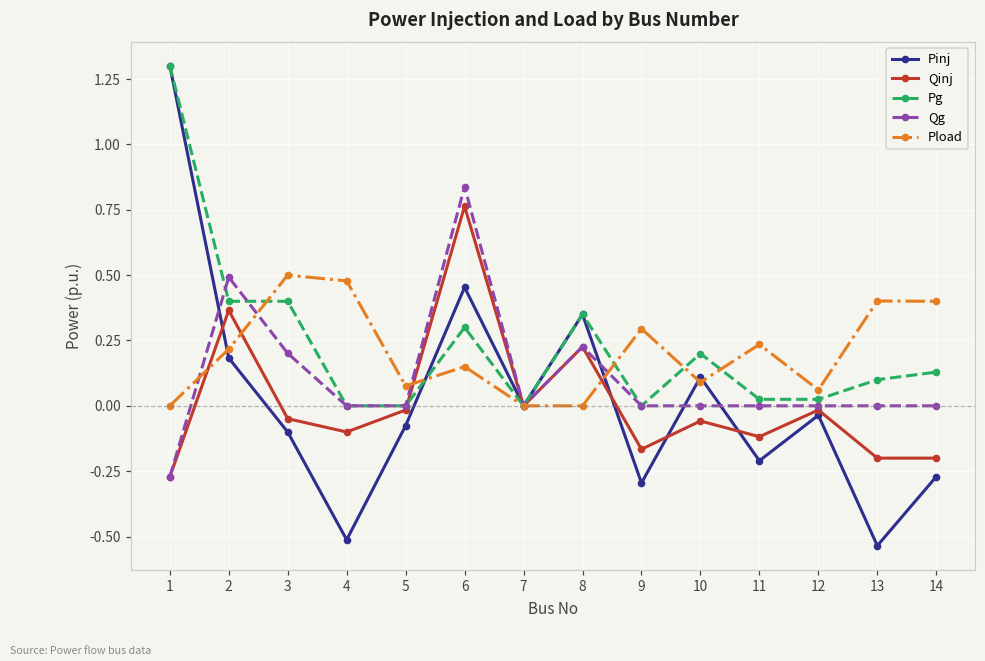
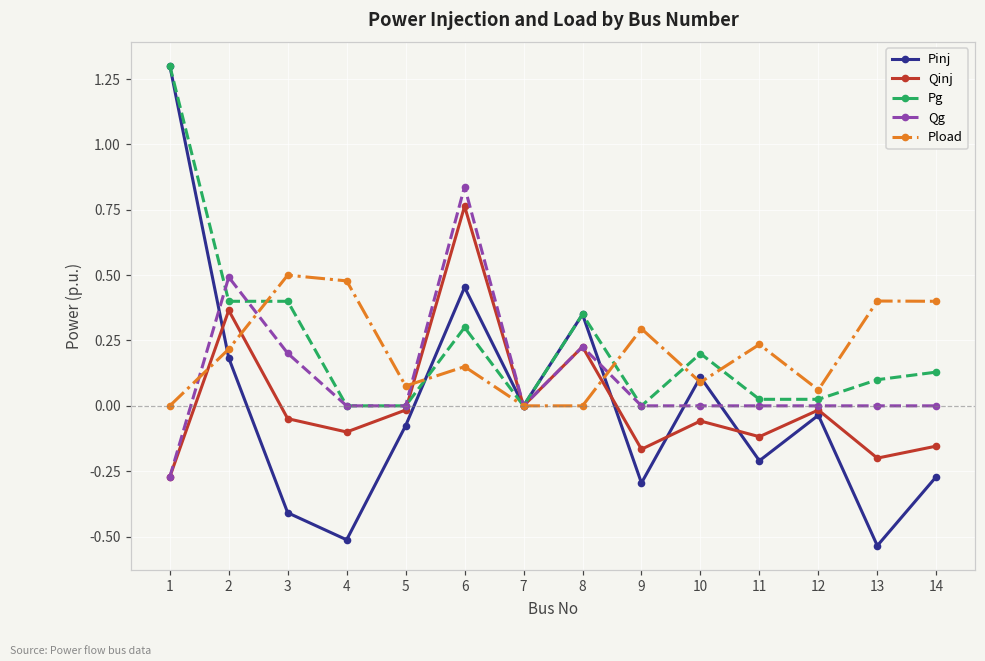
Pinj, 3: -0.10 -> -0.41
Qinj, 14: -0.20 -> -0.15
